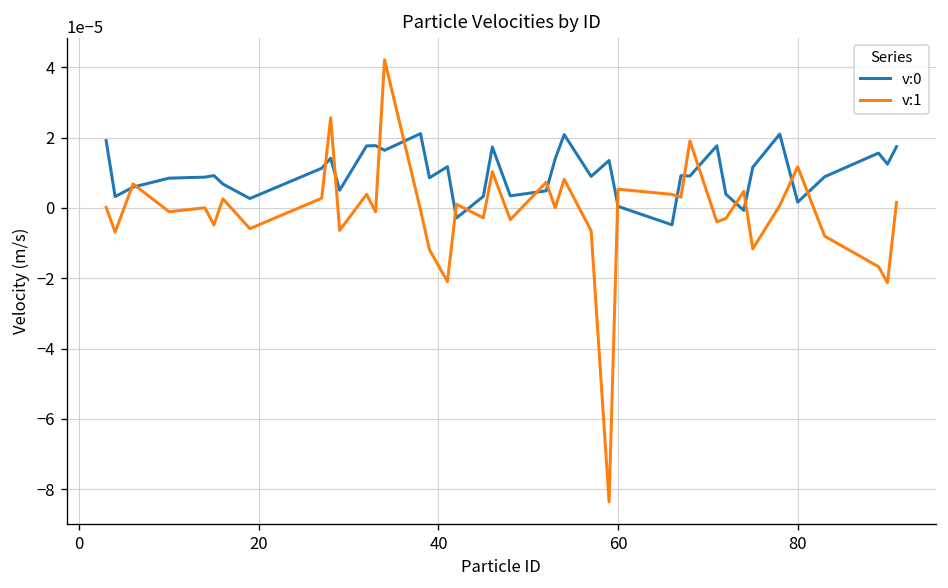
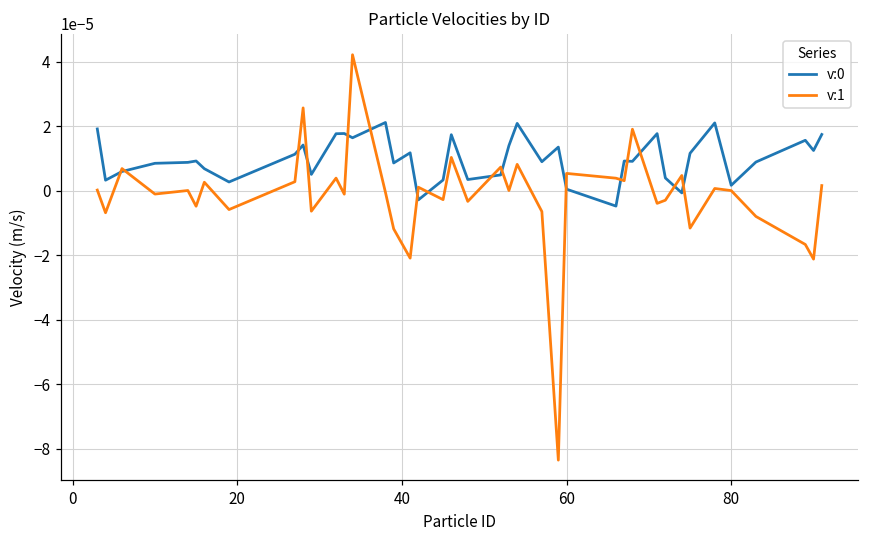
v:1, 80: 0.00001 -> 0.00000
